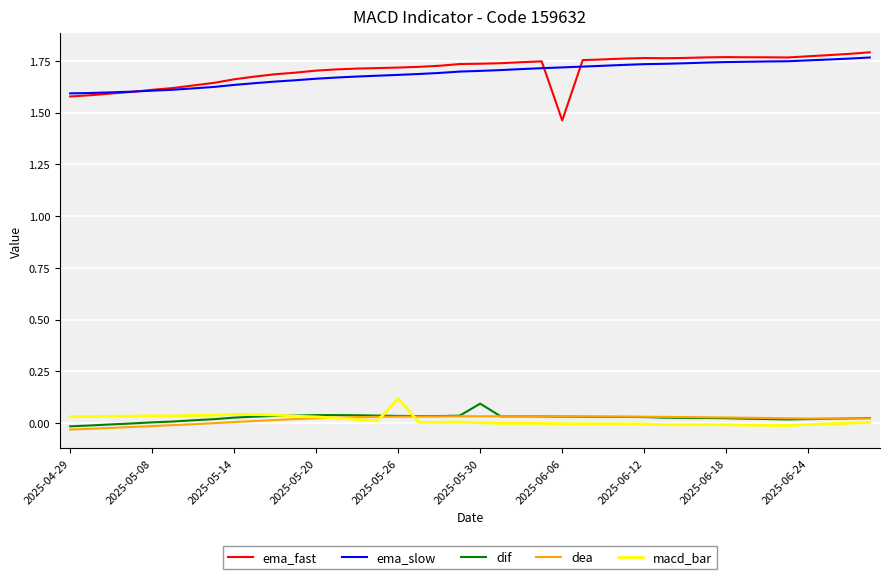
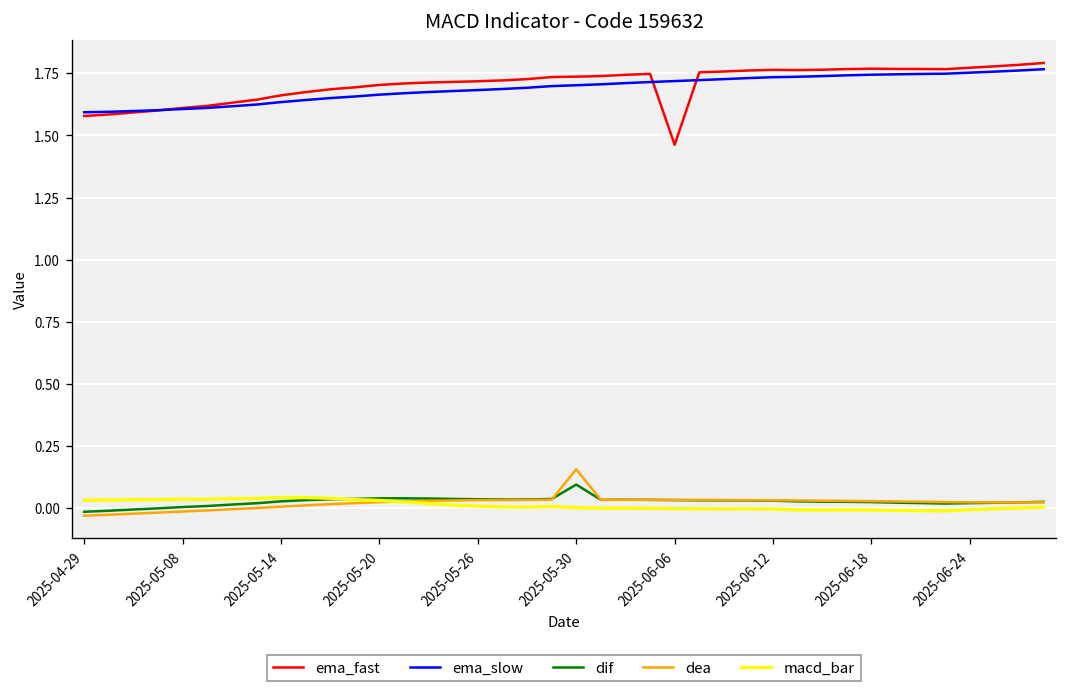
macd_bar, 2025-05-26: 0.12 -> 0.01
dea, 2025-05-30: 0.03 -> 0.16
